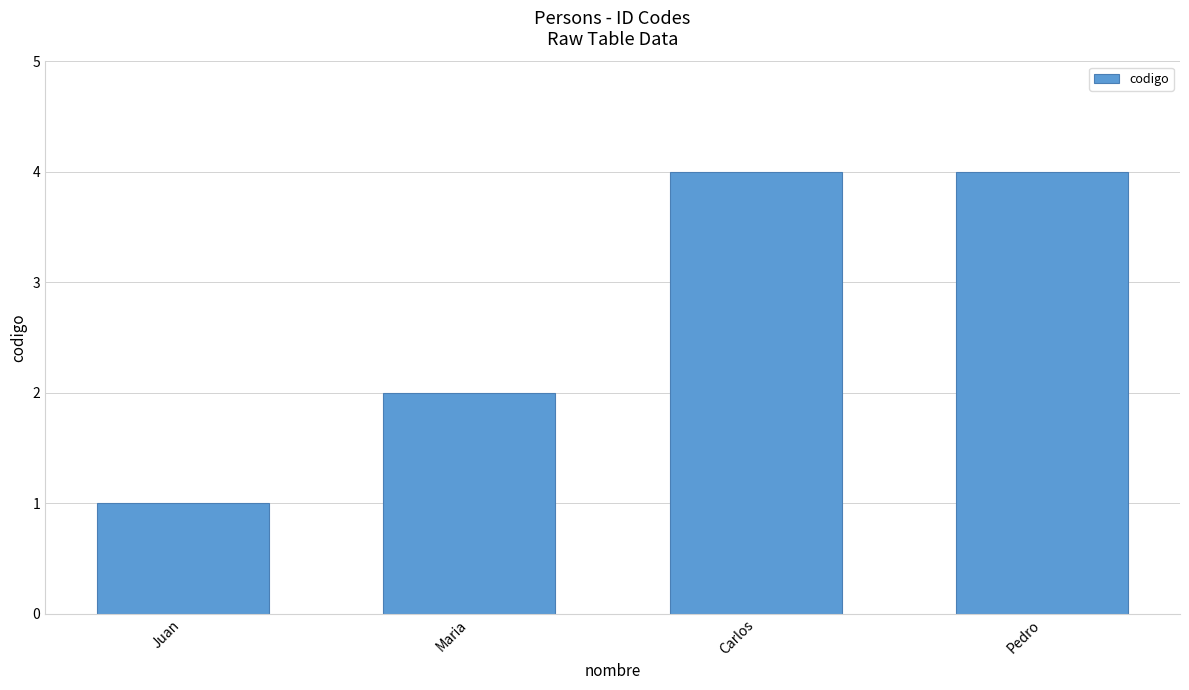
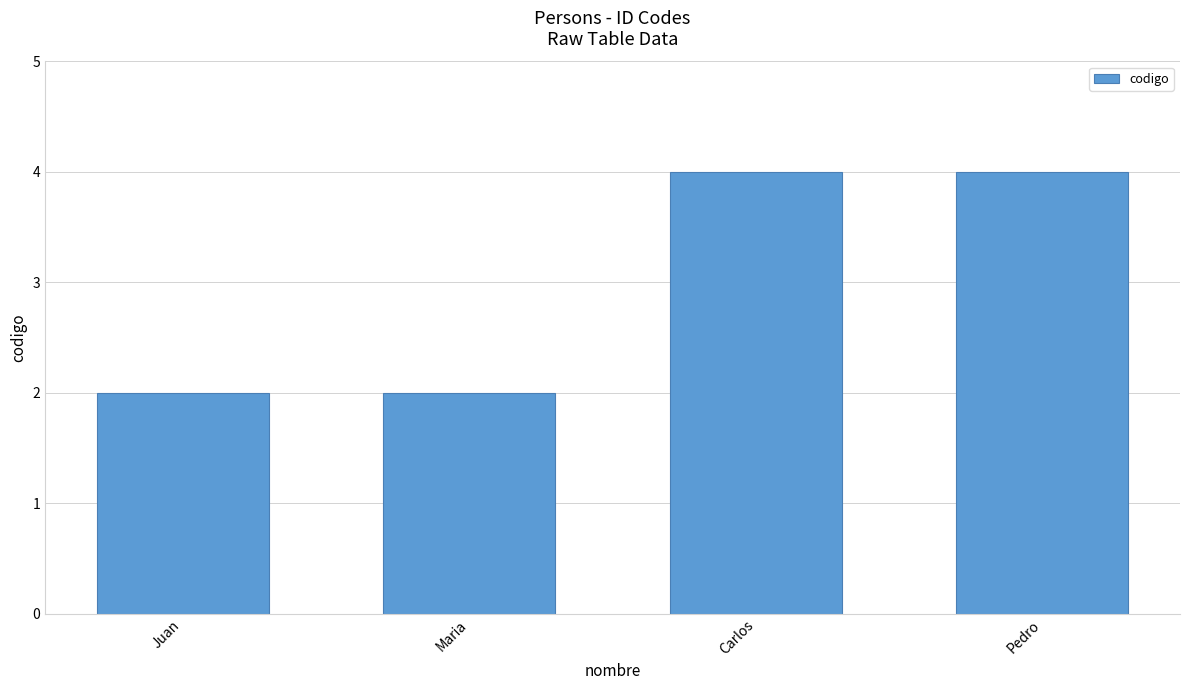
Juan: 1 -> 2
